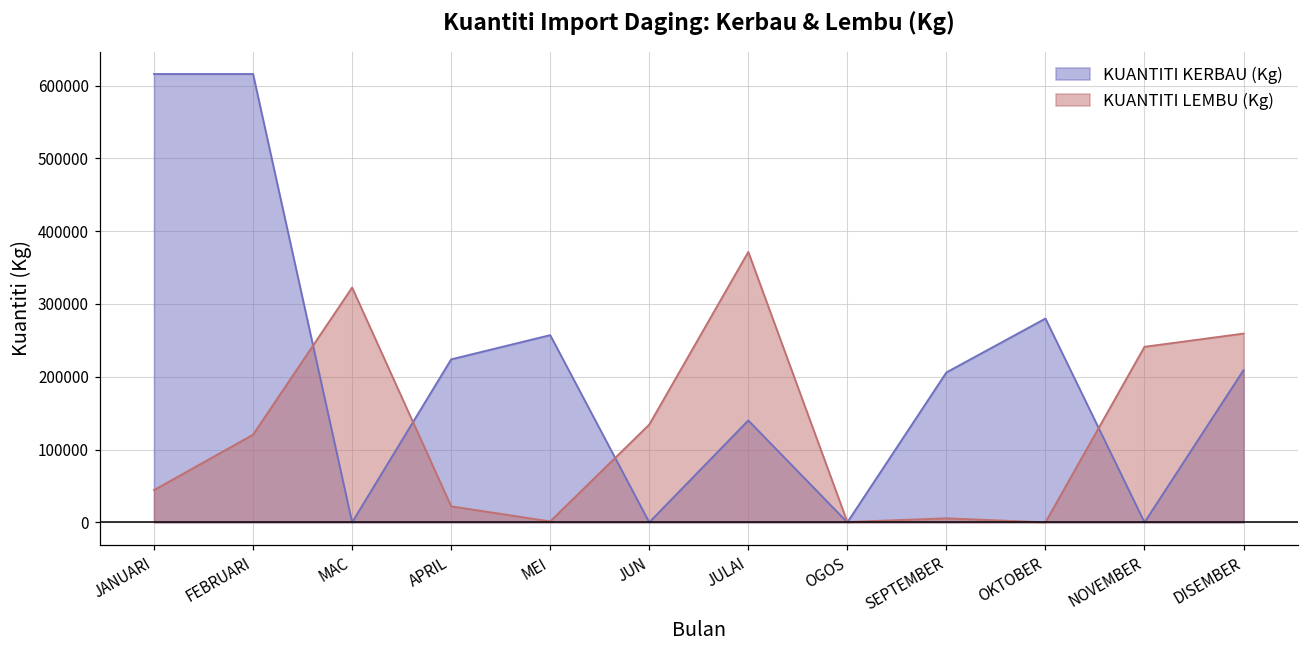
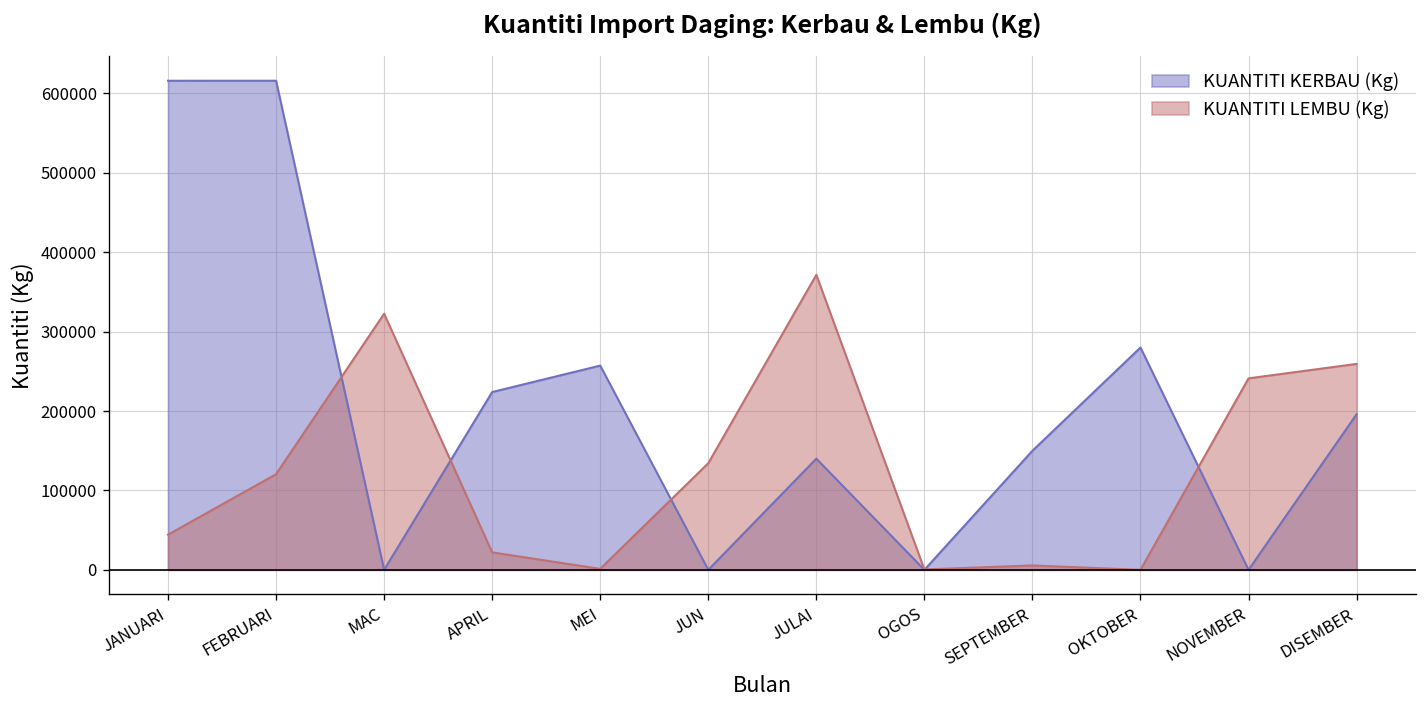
KUANTITI KERBAU (Kg), SEPTEMBER: 210000 -> 150000
KUANTITI KERBAU (Kg), DISEMBER: 210000 -> 200000
